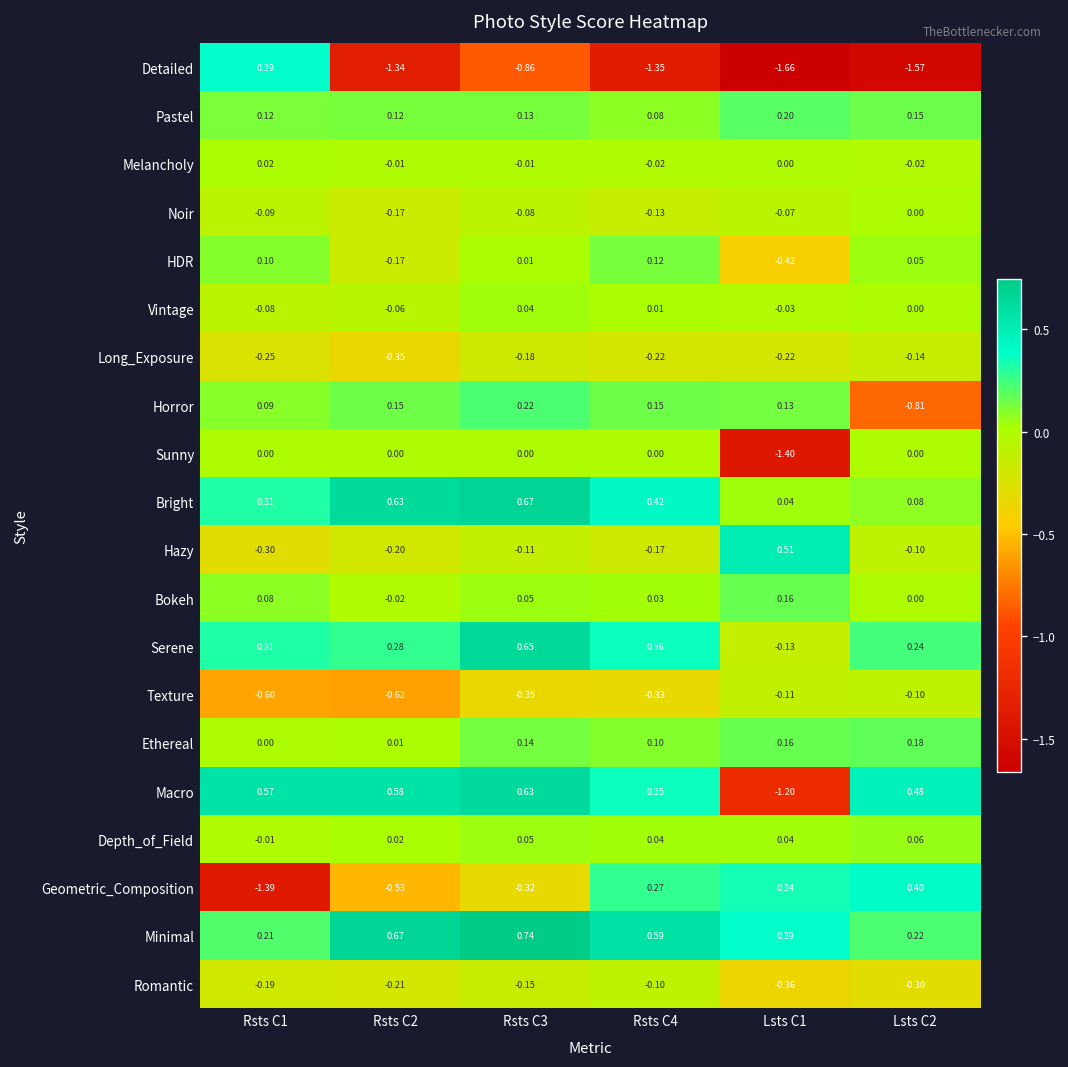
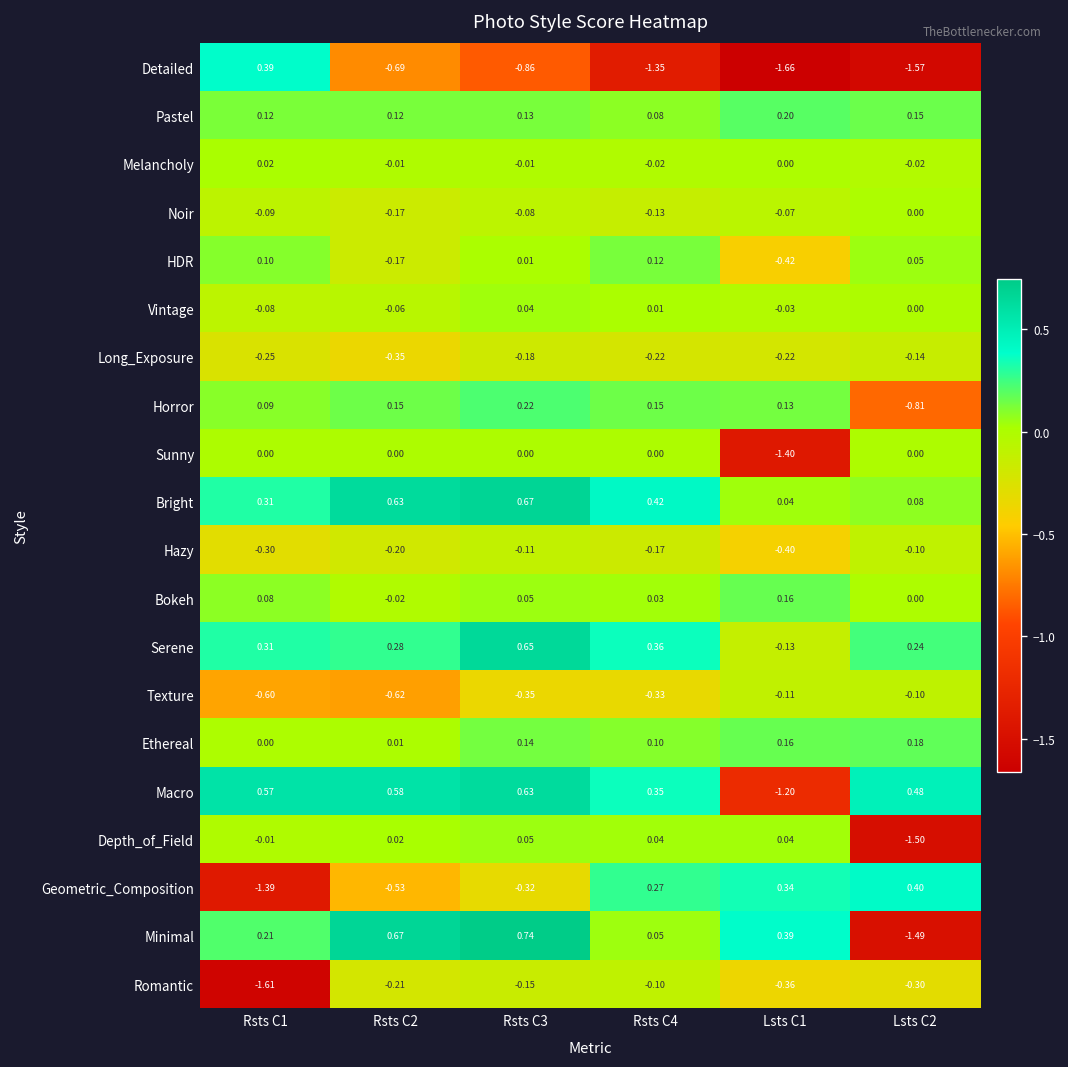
Detailed, Rsts C2: -1.34 -> -0.69
Hazy, Lsts C1: 0.51 -> -0.40
Depth_of_Field, Lsts C2: 0.06 -> -1.50
Minimal, Rsts C4: 0.59 -> 0.05
Minimal, Lsts C2: 0.22 -> -1.49
Romantic, Rsts C1: -0.19 -> -1.61
